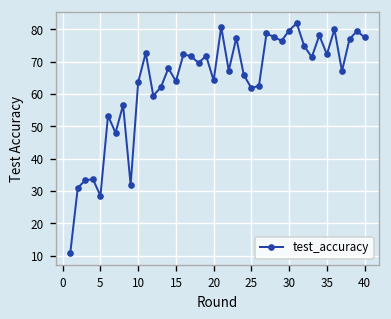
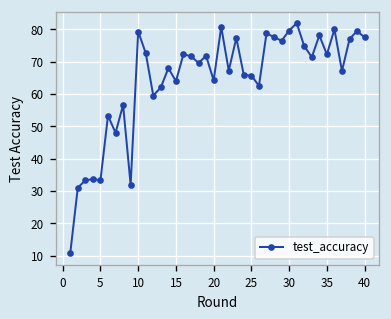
5: 28 -> 33
10: 64 -> 79
25: 62 -> 66
